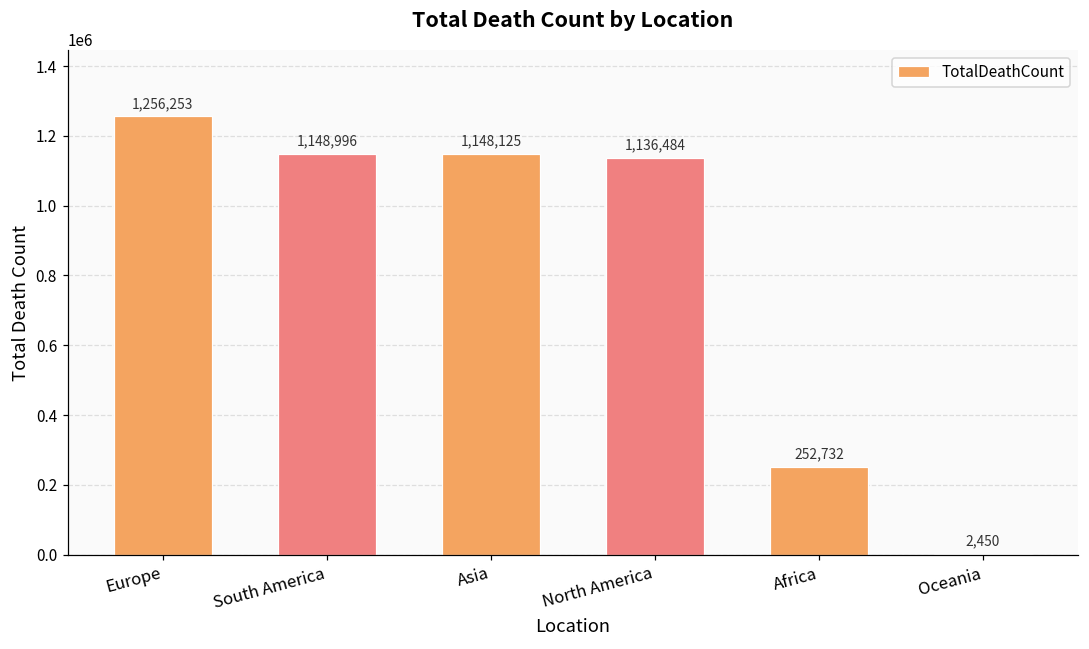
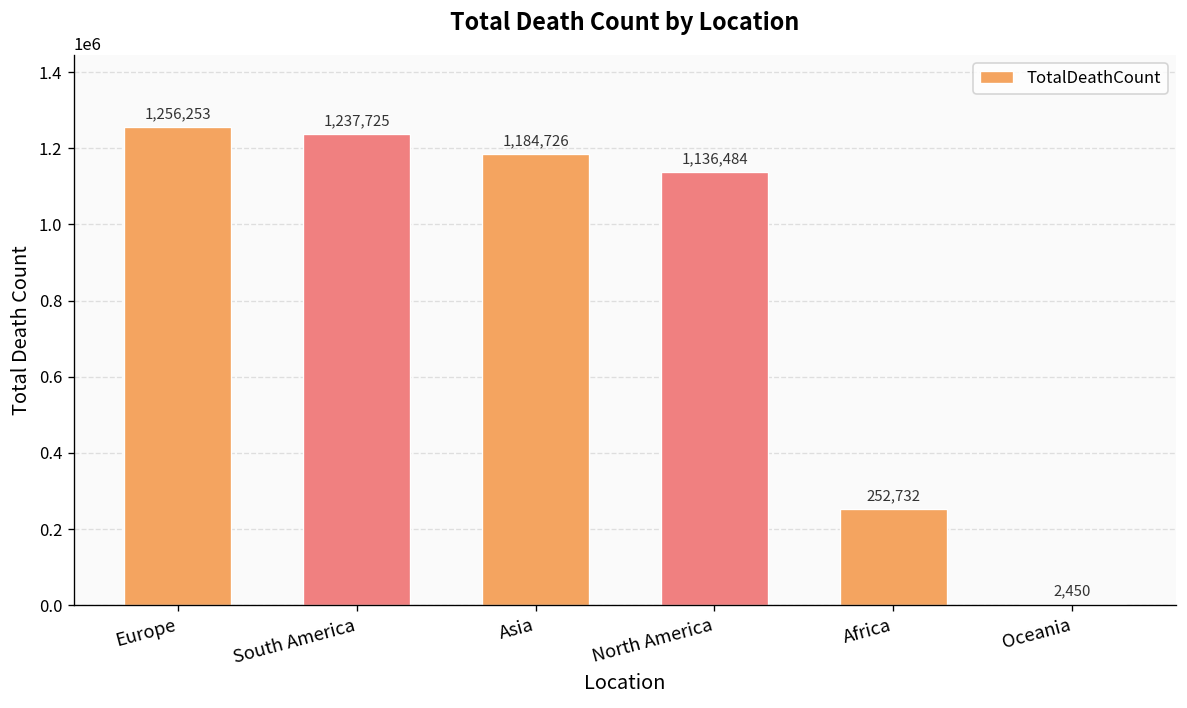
South America: 1,148,996 -> 1,237,725
Asia: 1,148,125 -> 1,184,726
